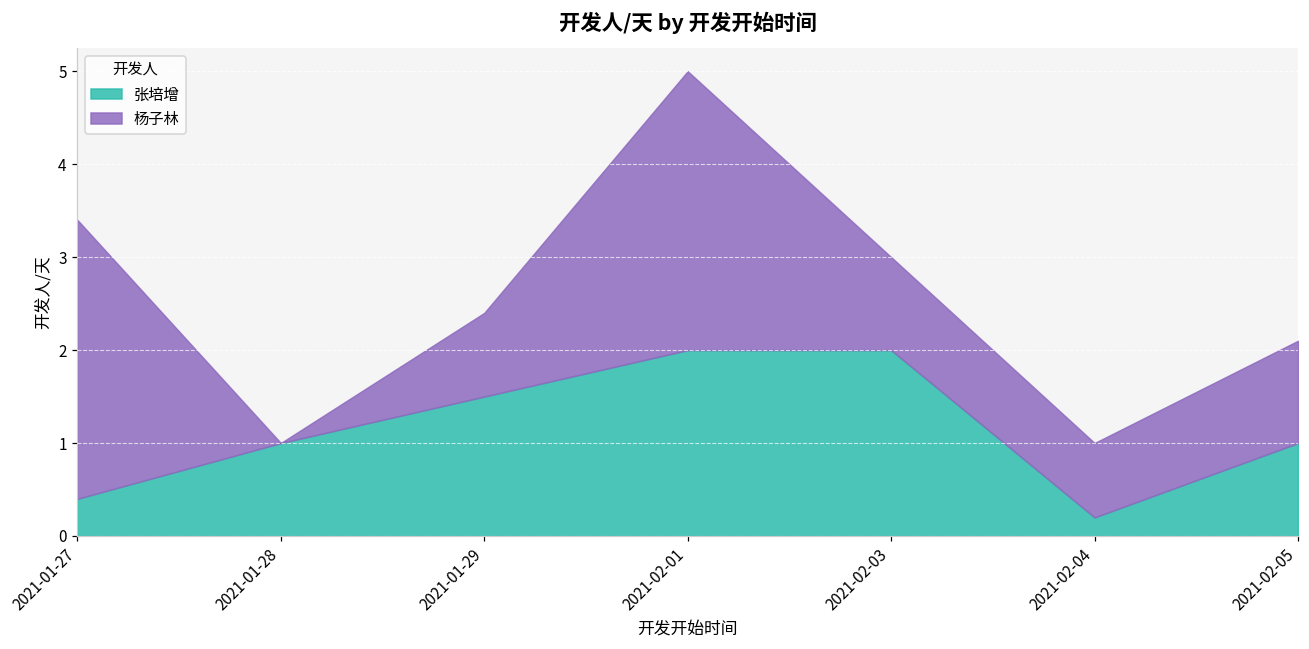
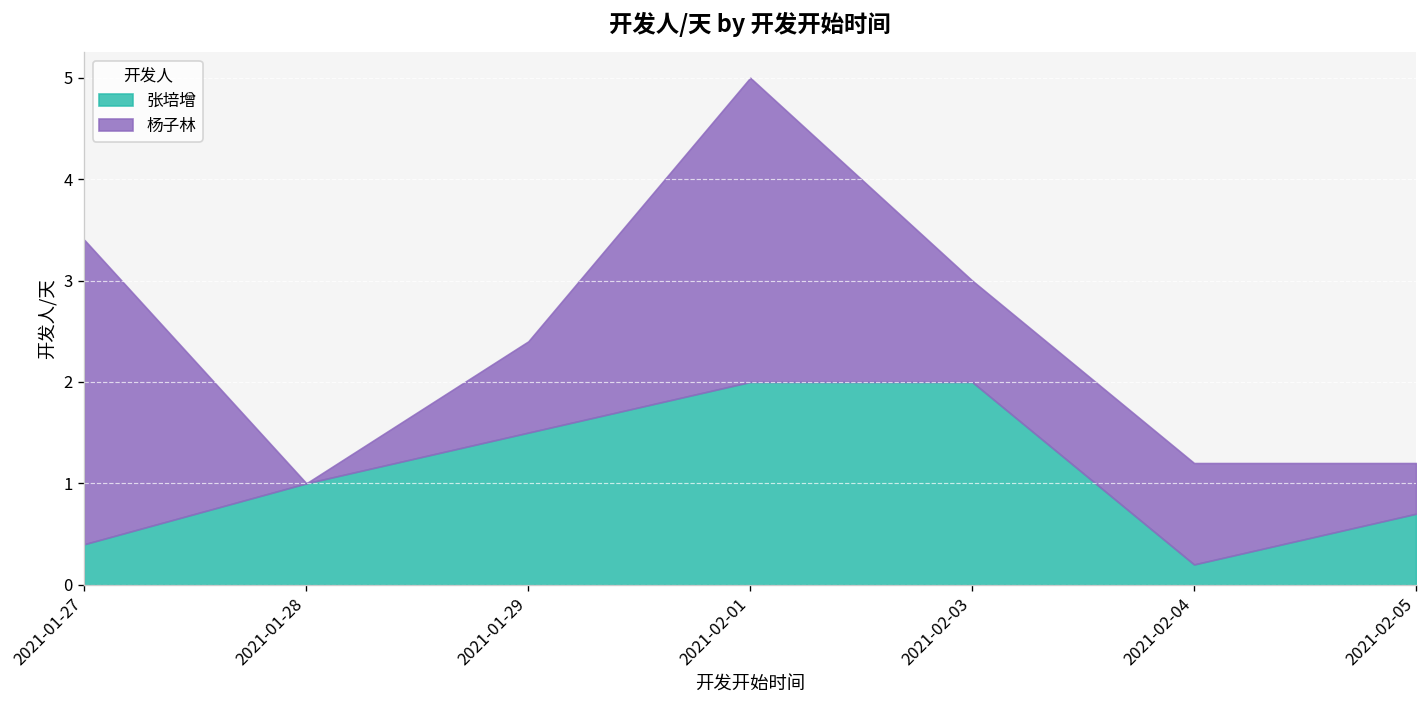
杨子林, 2021-02-04: 0.8 -> 1.0
张培增, 2021-02-05: 1.0 -> 0.7
杨子林, 2021-02-05: 1.1 -> 0.5
